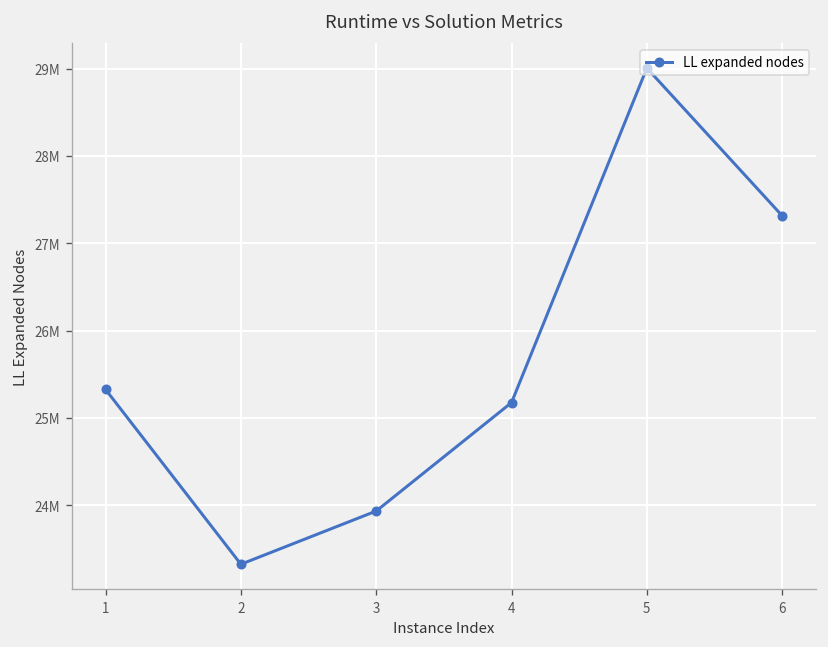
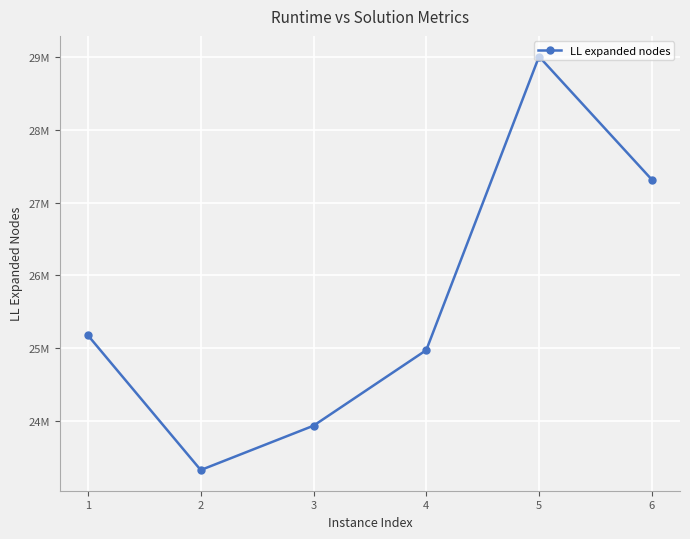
1: 25300000 -> 25200000
4: 25200000 -> 25000000
